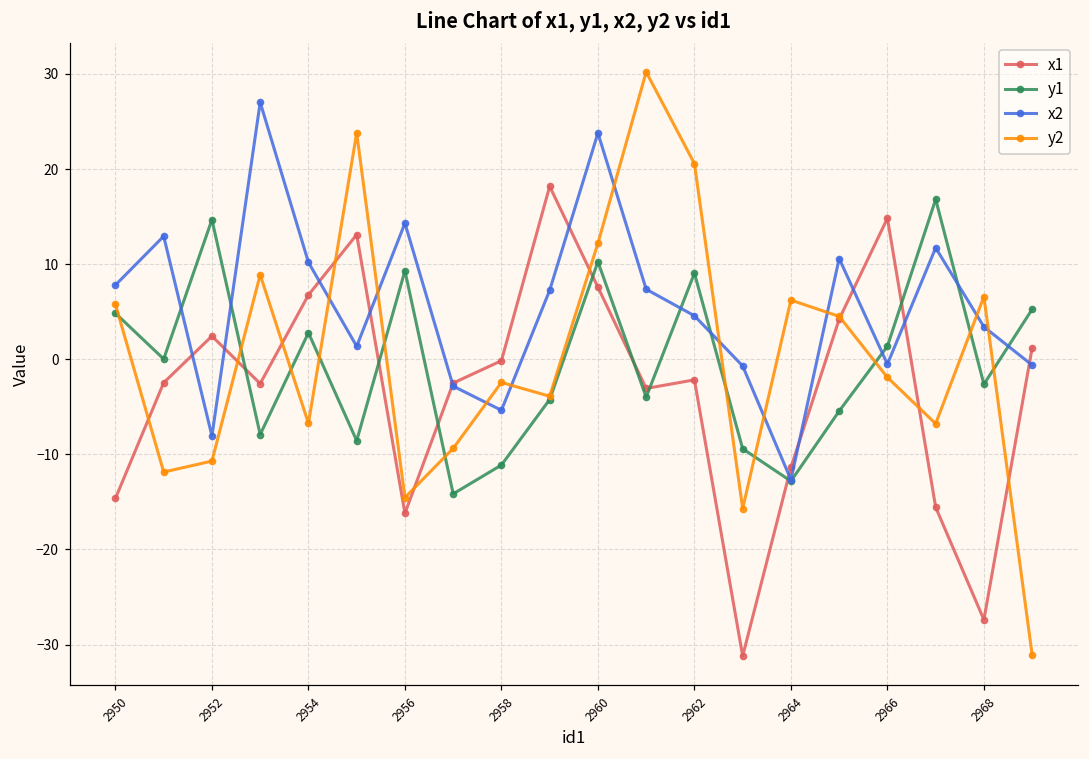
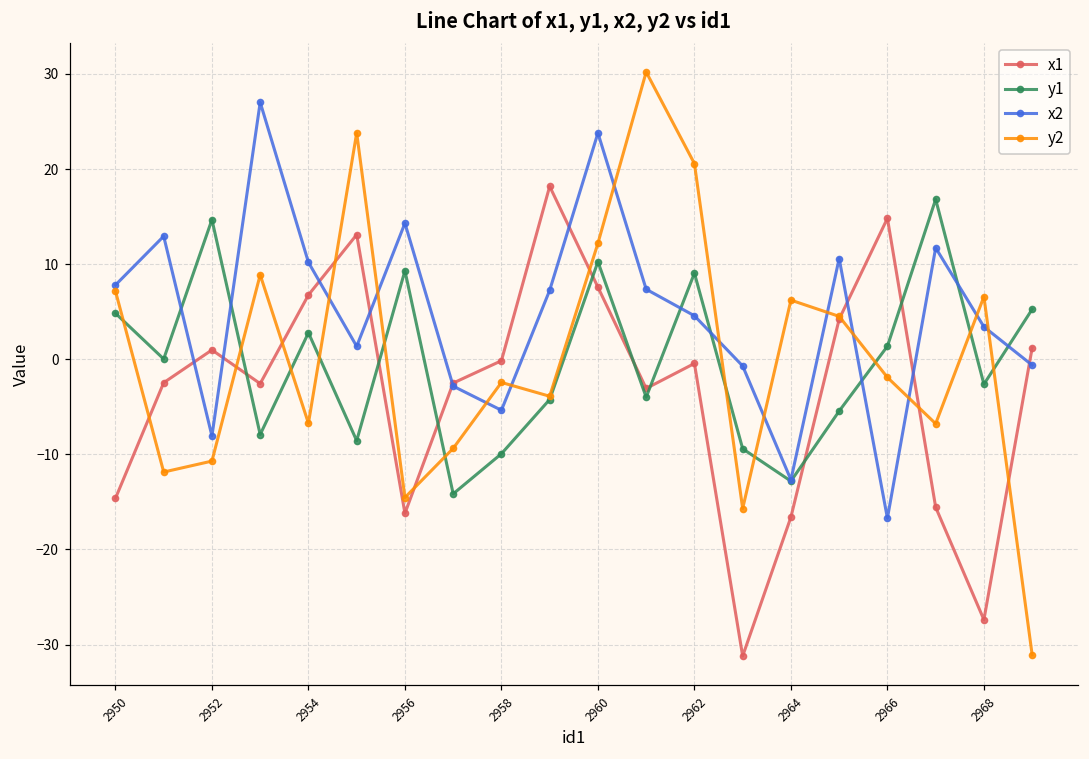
y2, 2950: 6 -> 7
x1, 2952: 2 -> 1
y1, 2958: -11 -> -10
x1, 2962: -2 -> 0
x1, 2964: -11 -> -17
x2, 2966: -1 -> -17
